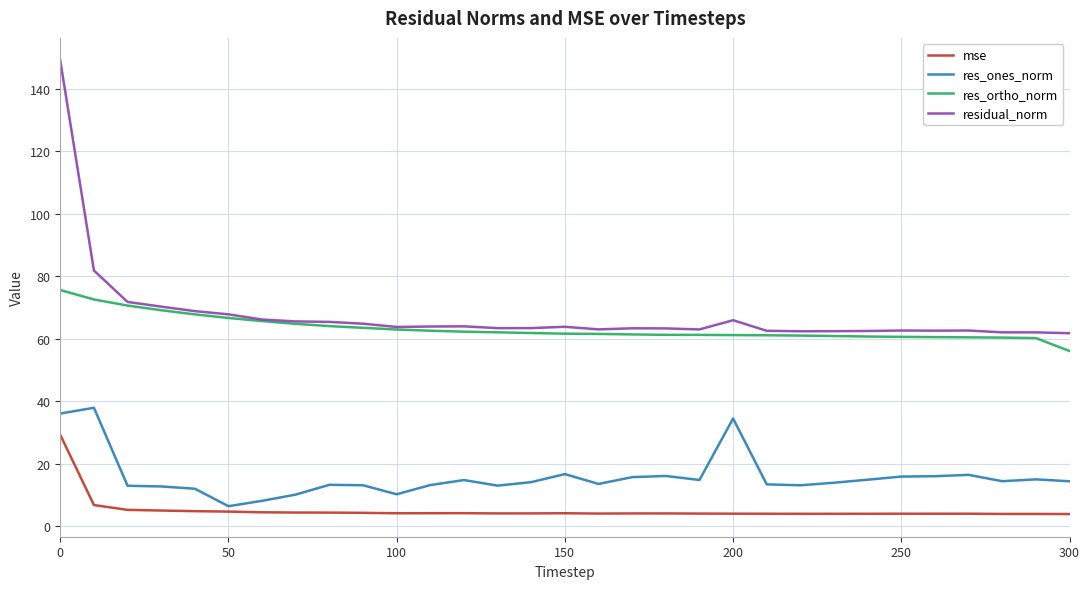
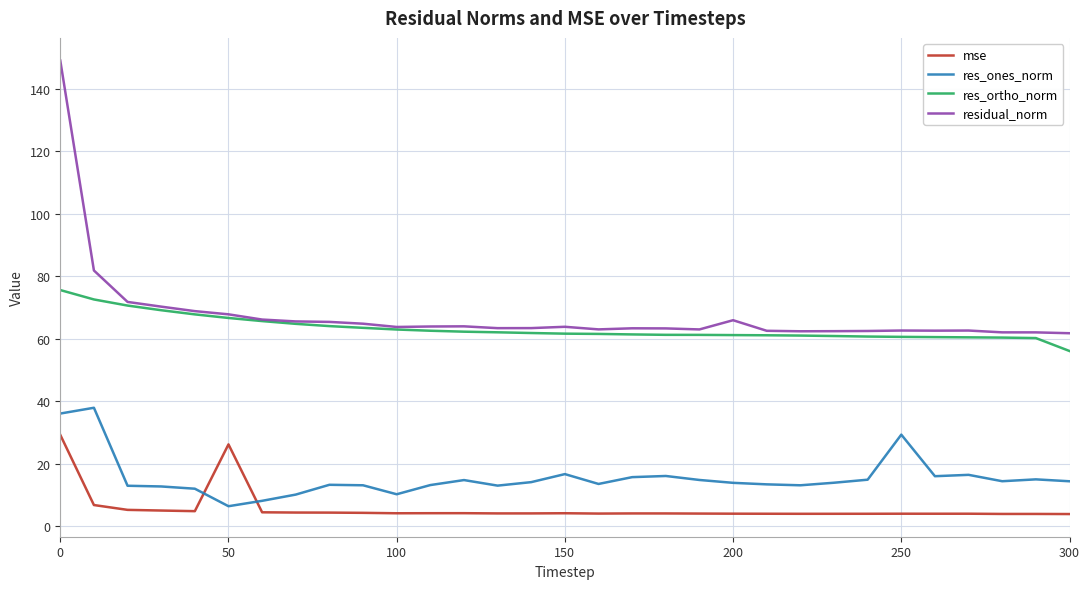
mse, 50: 5 -> 26
res_ones_norm, 200: 34 -> 14
res_ones_norm, 250: 16 -> 29
